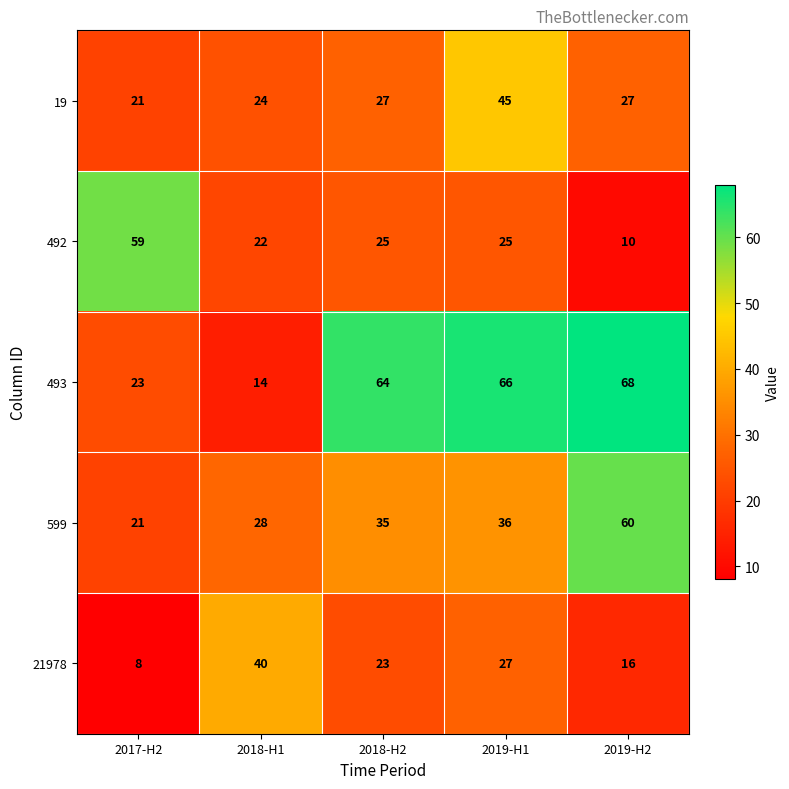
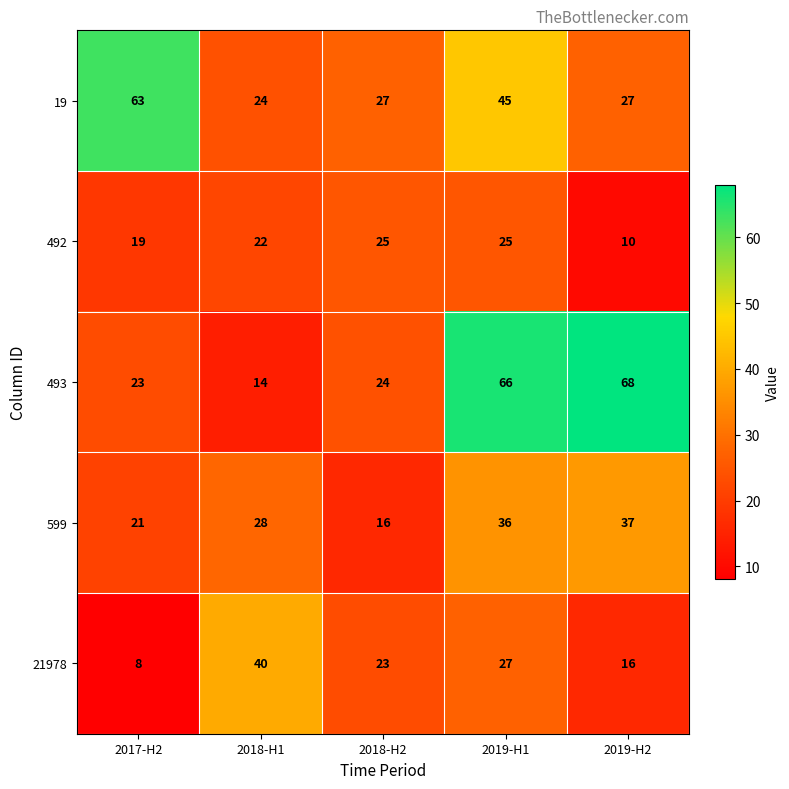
19, 2017-H2: 21 -> 63
492, 2017-H2: 59 -> 19
493, 2018-H2: 64 -> 24
599, 2018-H2: 35 -> 16
599, 2019-H2: 60 -> 37
